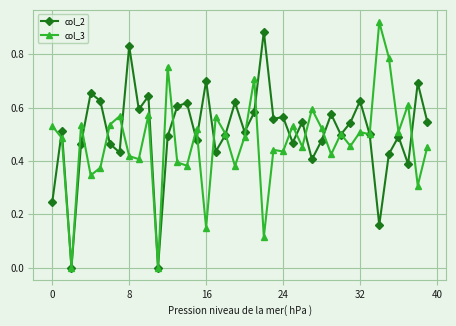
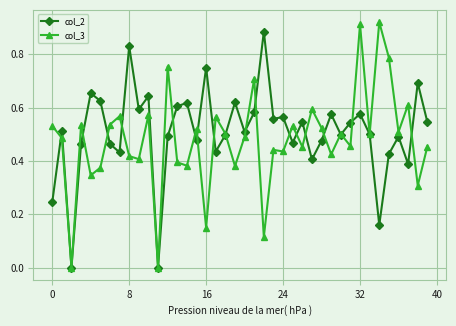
col_2, 16: 0.70 -> 0.75
col_2, 32: 0.62 -> 0.58
col_3, 32: 0.51 -> 0.91
